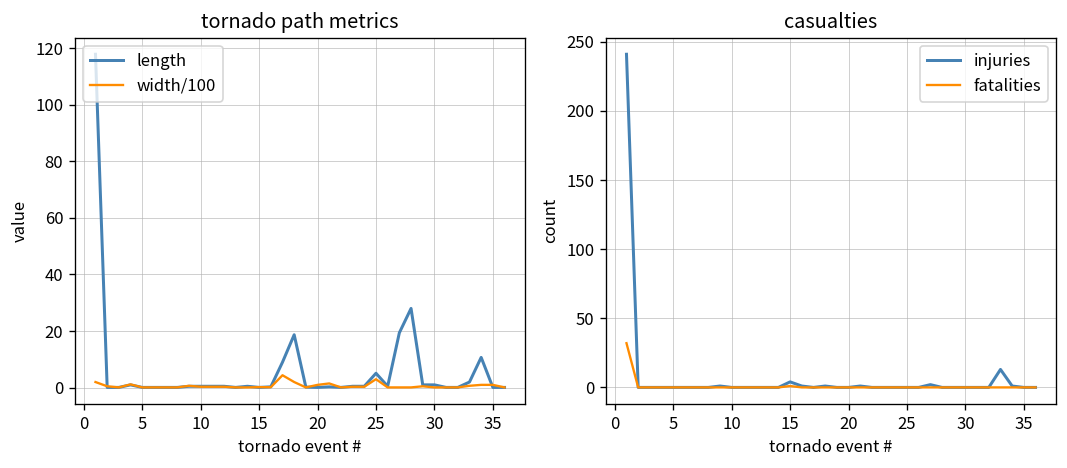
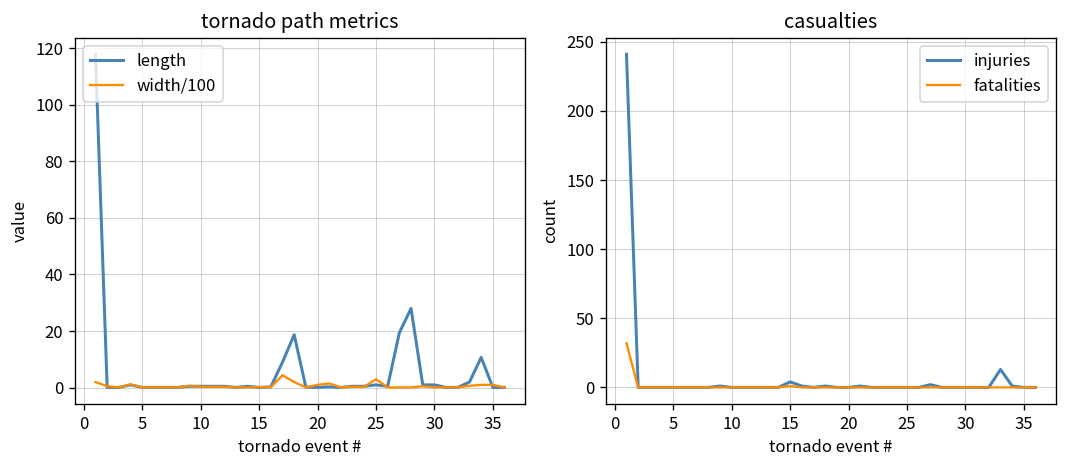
tornado path metrics, length, 25: 5 -> 1
